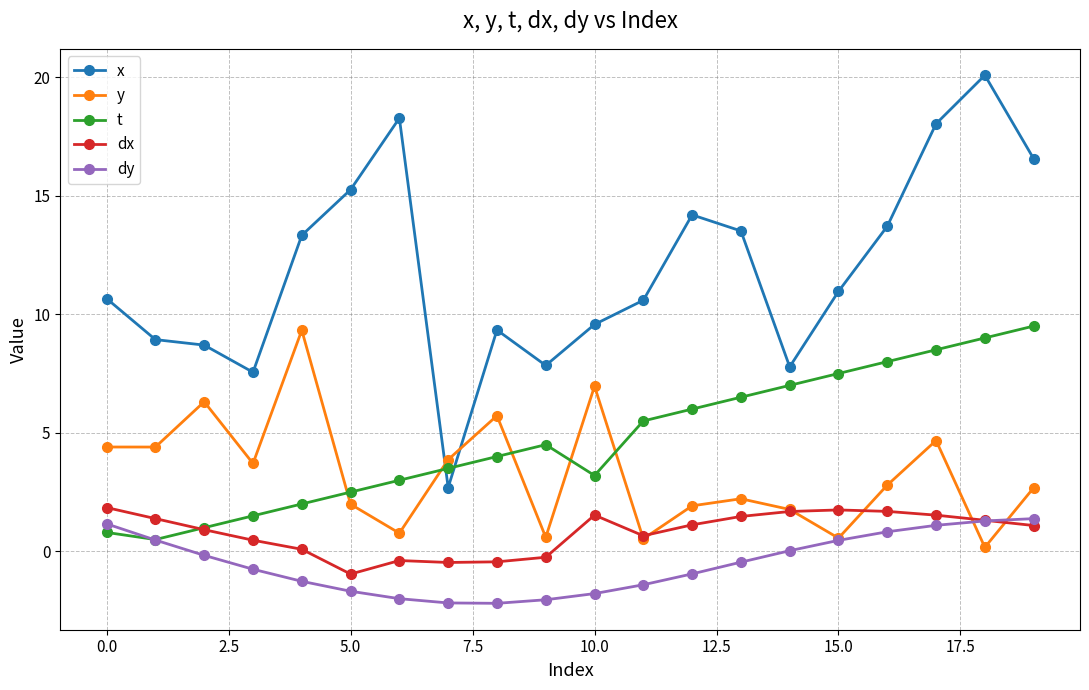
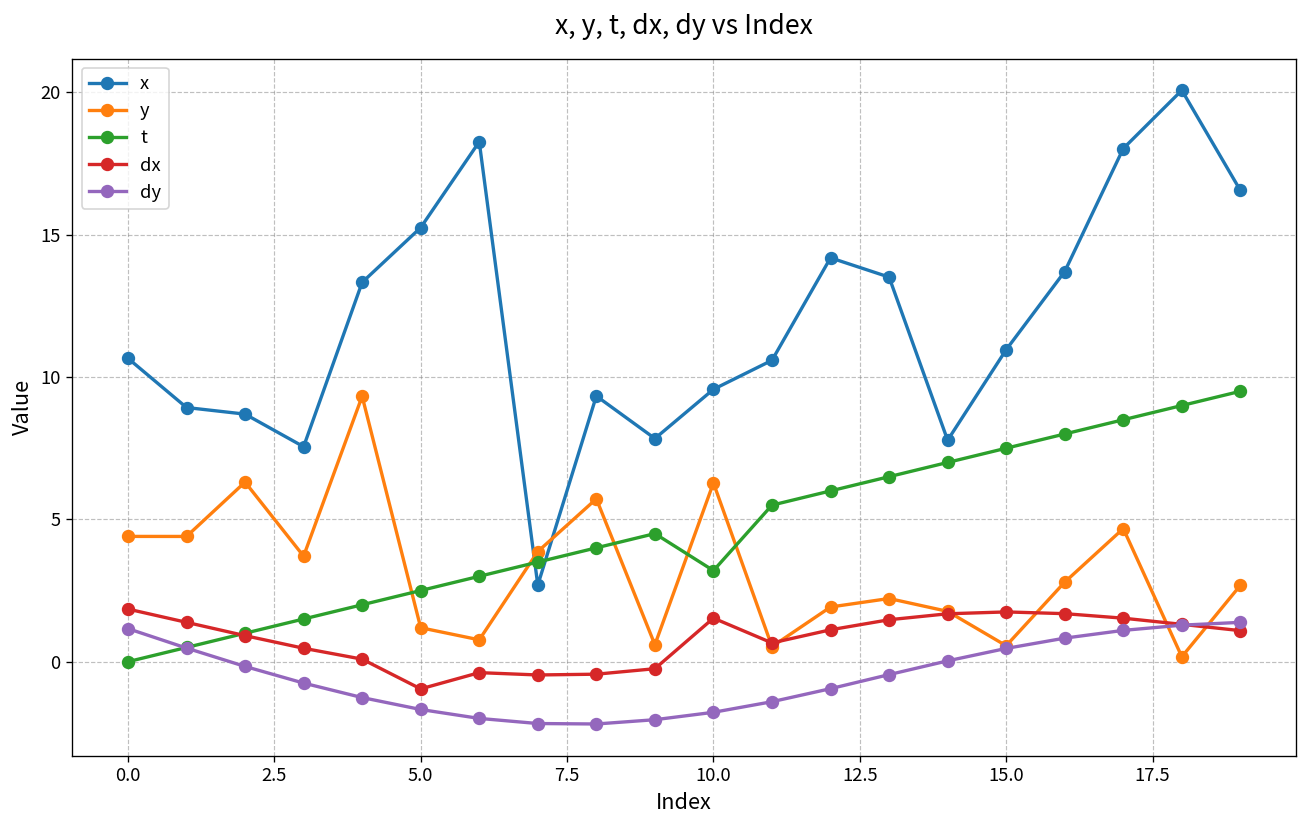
t, 0.0: 0.8 -> 0.0
y, 5.0: 2.0 -> 1.2
y, 10.0: 7.0 -> 6.3
